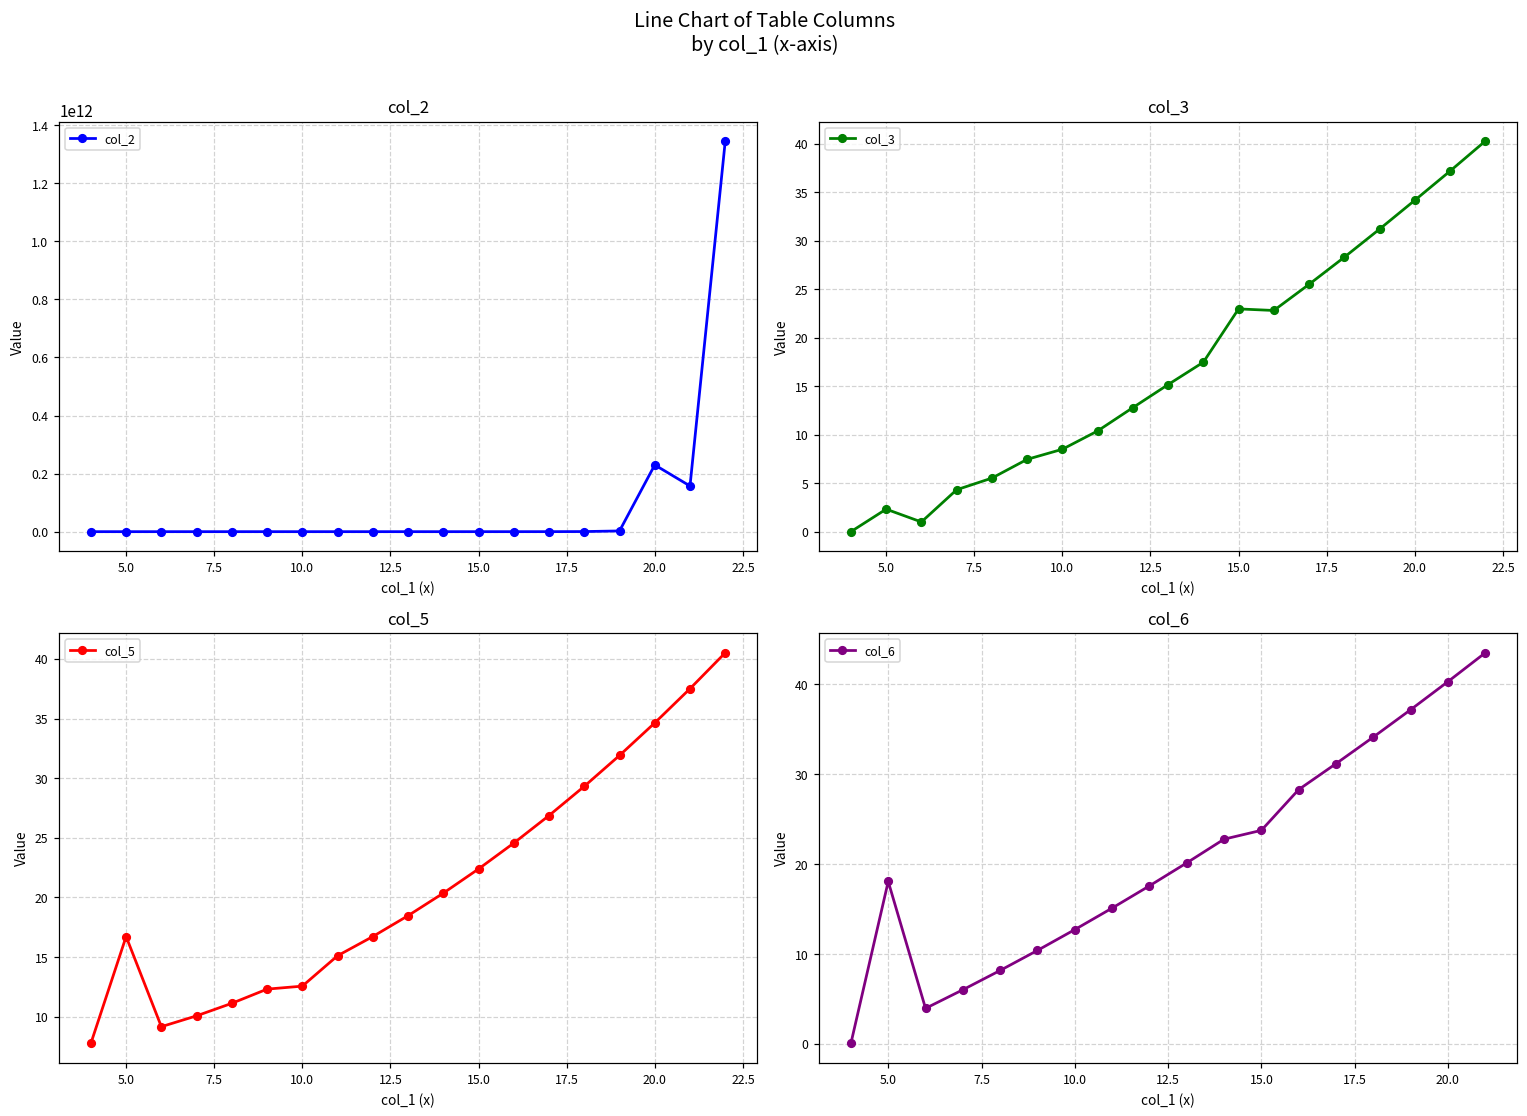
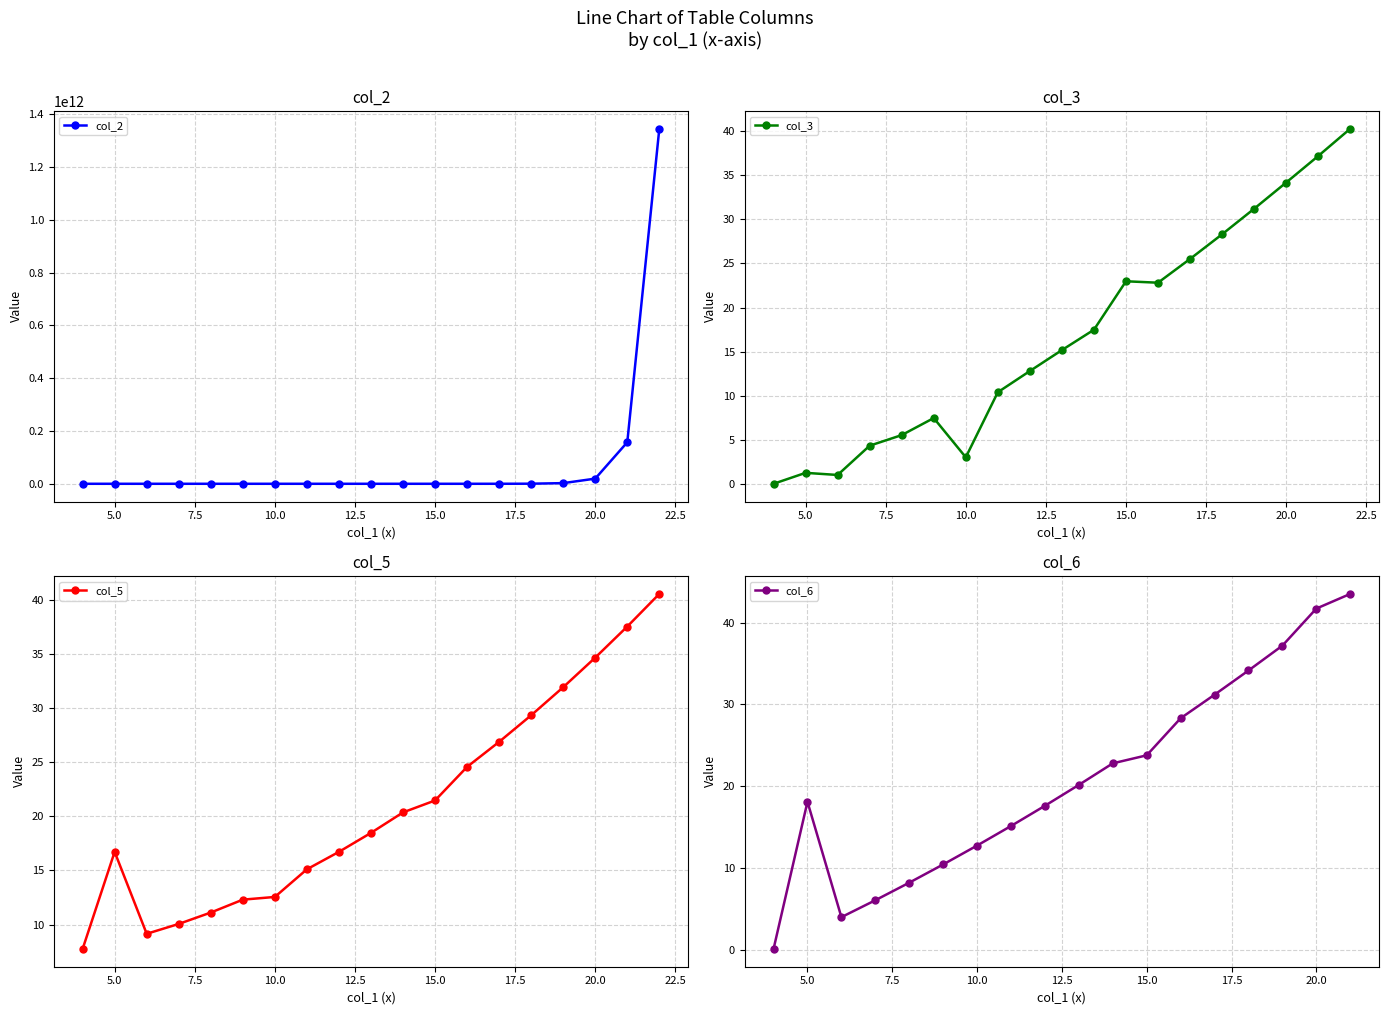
col_2, 20.0: 230000000000 -> 20000000000
col_3, 5.0: 2 -> 1
col_3, 10.0: 8 -> 3
col_5, 15.0: 22.4 -> 21.5
col_6, 20.0: 40 -> 42
